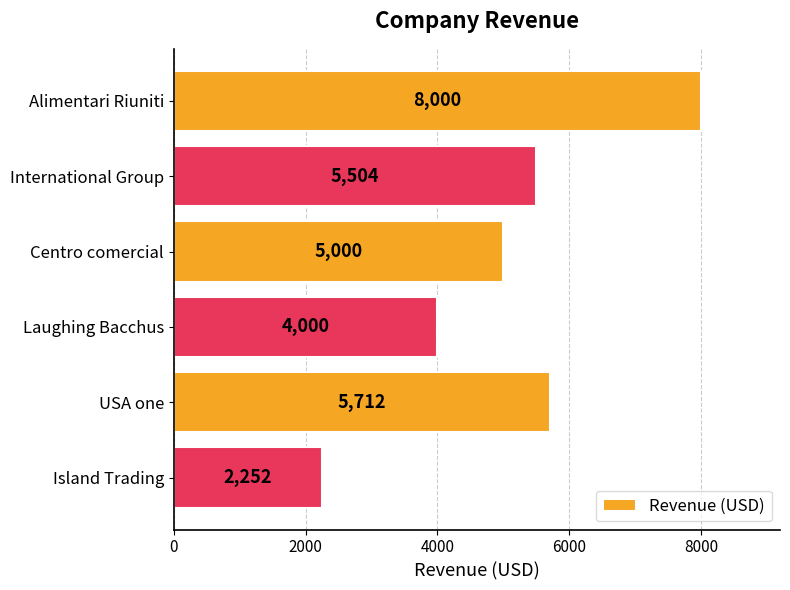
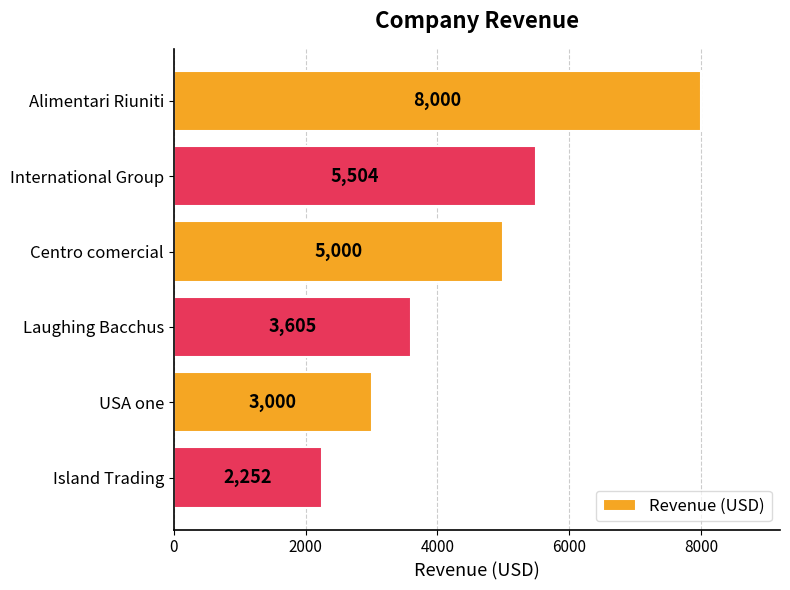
Laughing Bacchus: 4,000 -> 3,605
USA one: 5,712 -> 3,000
